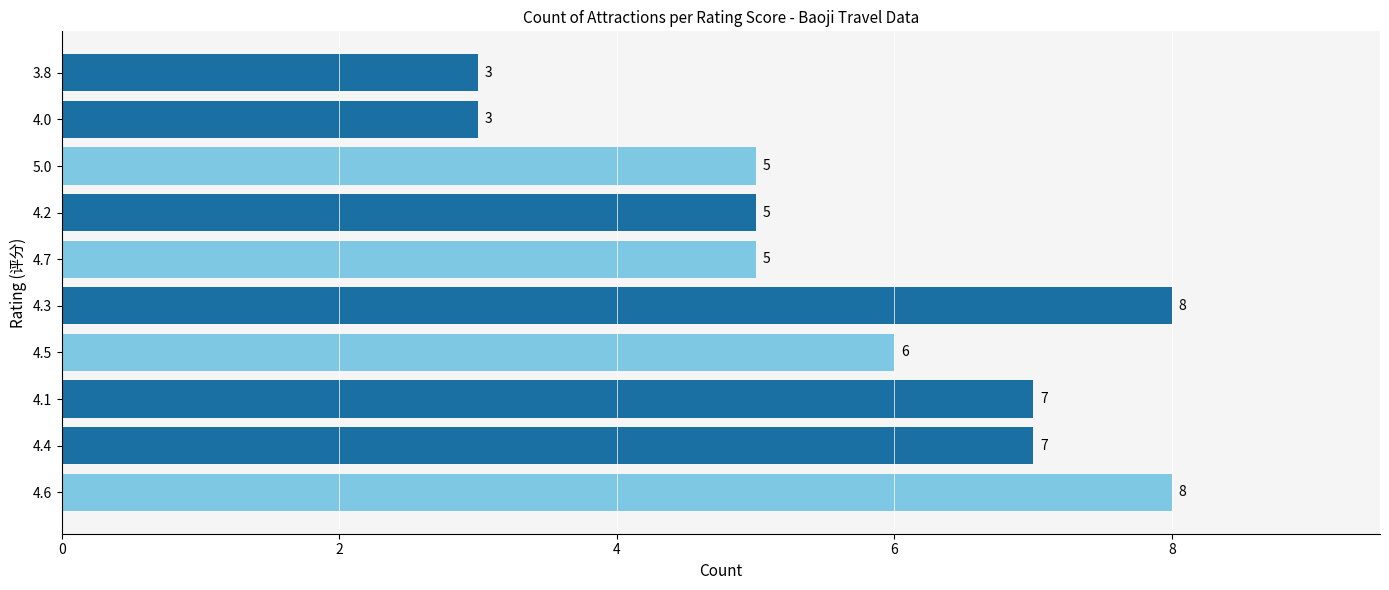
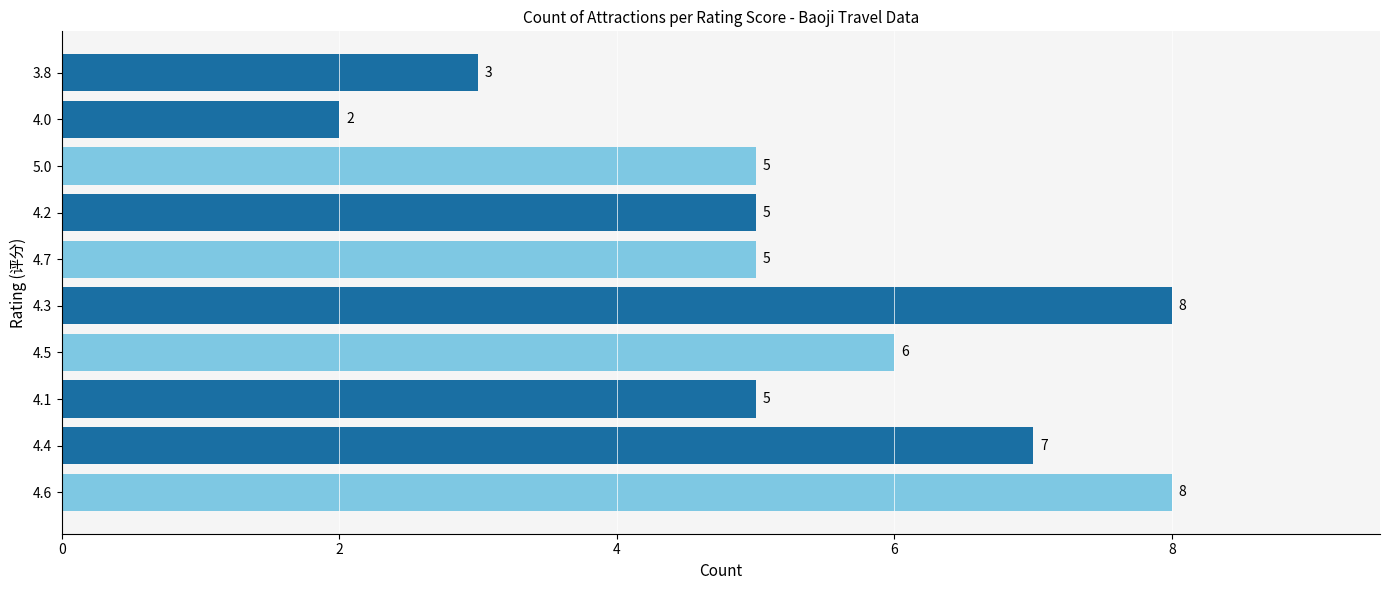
4.0: 3 -> 2
4.1: 7 -> 5
